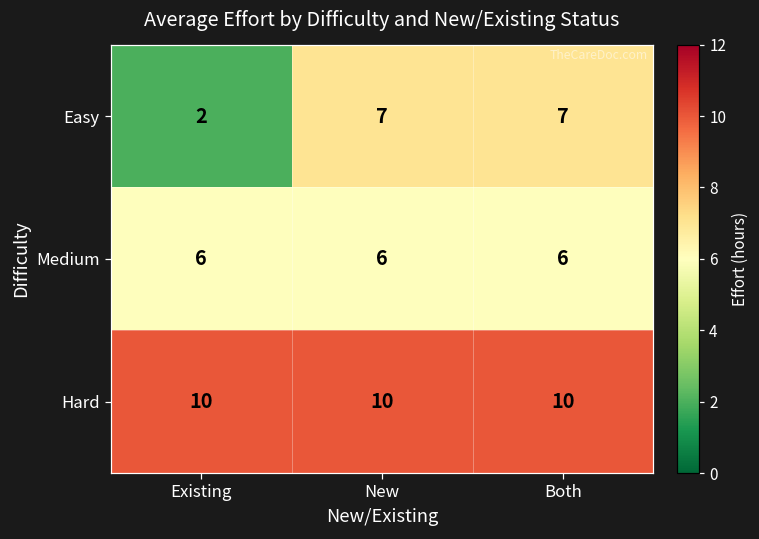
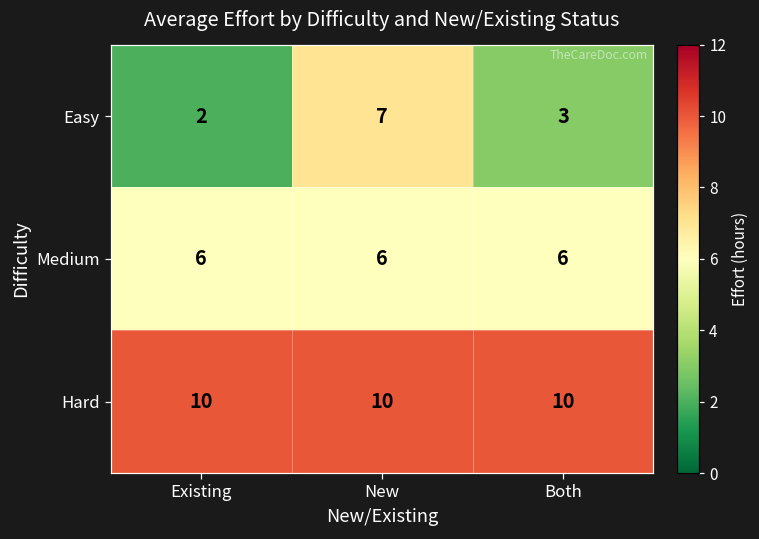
Easy, Both: 7 -> 3
